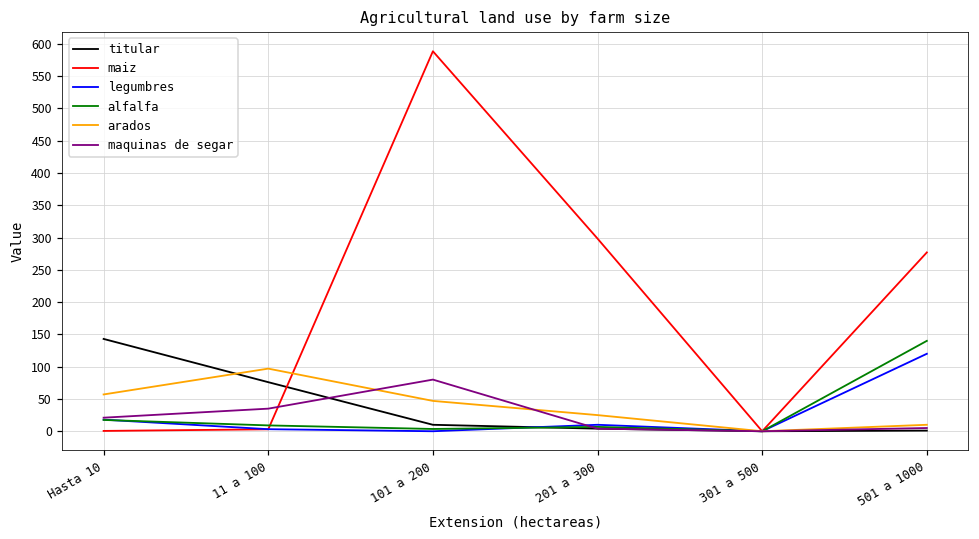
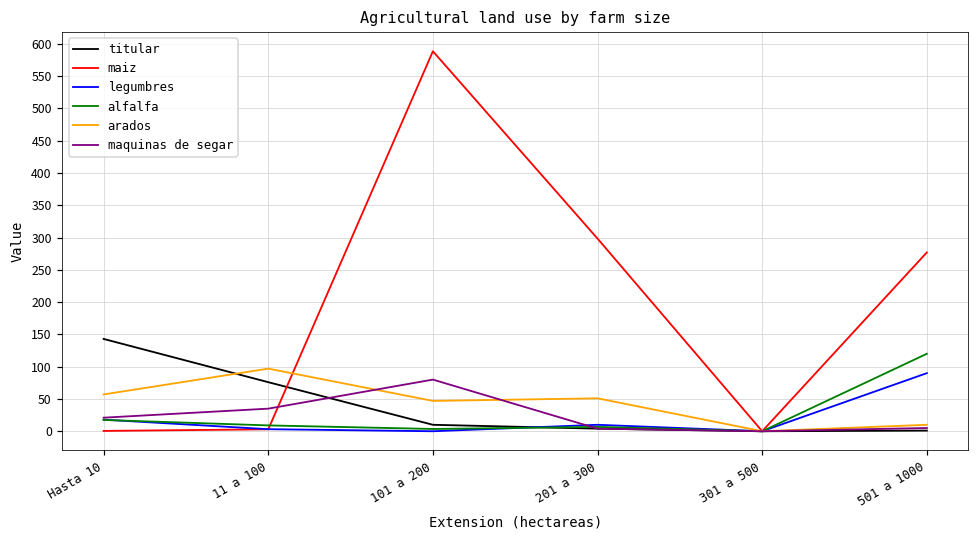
arados, 201 a 300: 30 -> 50
legumbres, 501 a 1000: 120 -> 90
alfalfa, 501 a 1000: 140 -> 120
